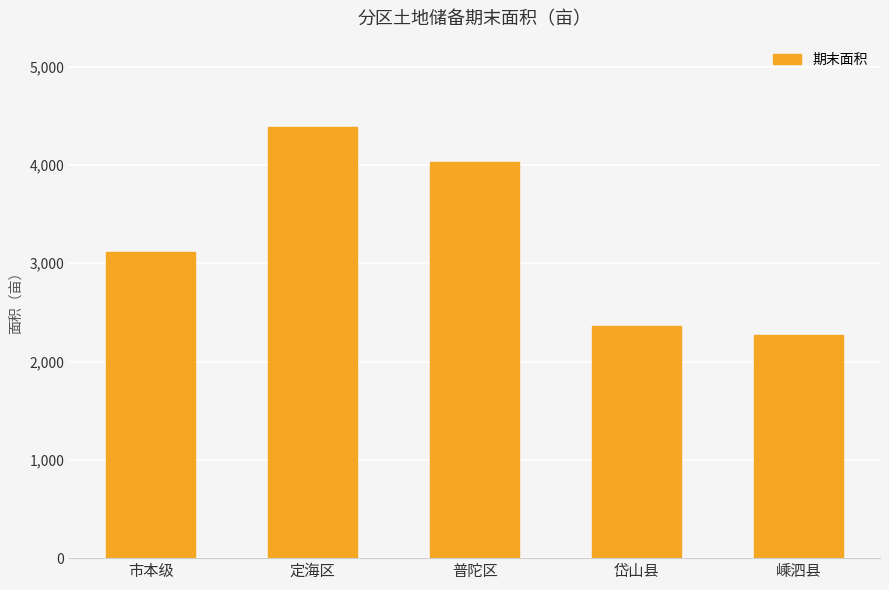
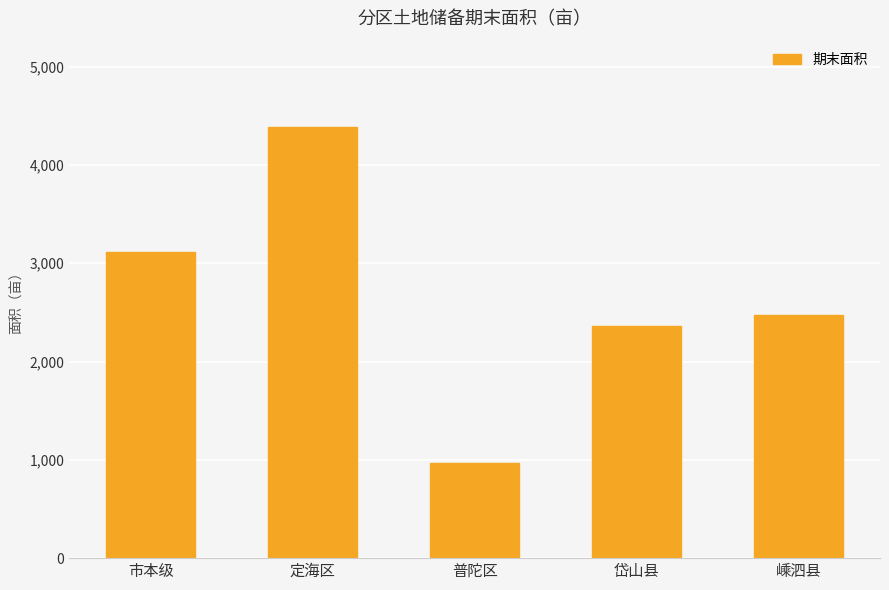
普陀区: 4,000 -> 1,000
嵊泗县: 2,300 -> 2,500
